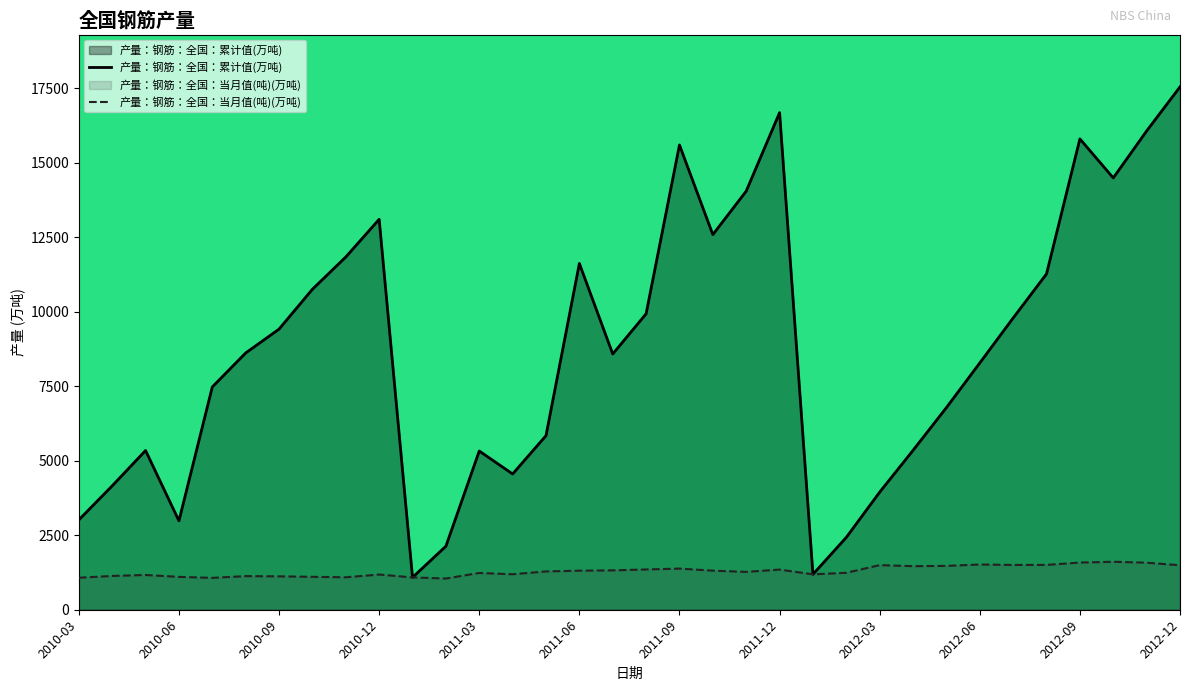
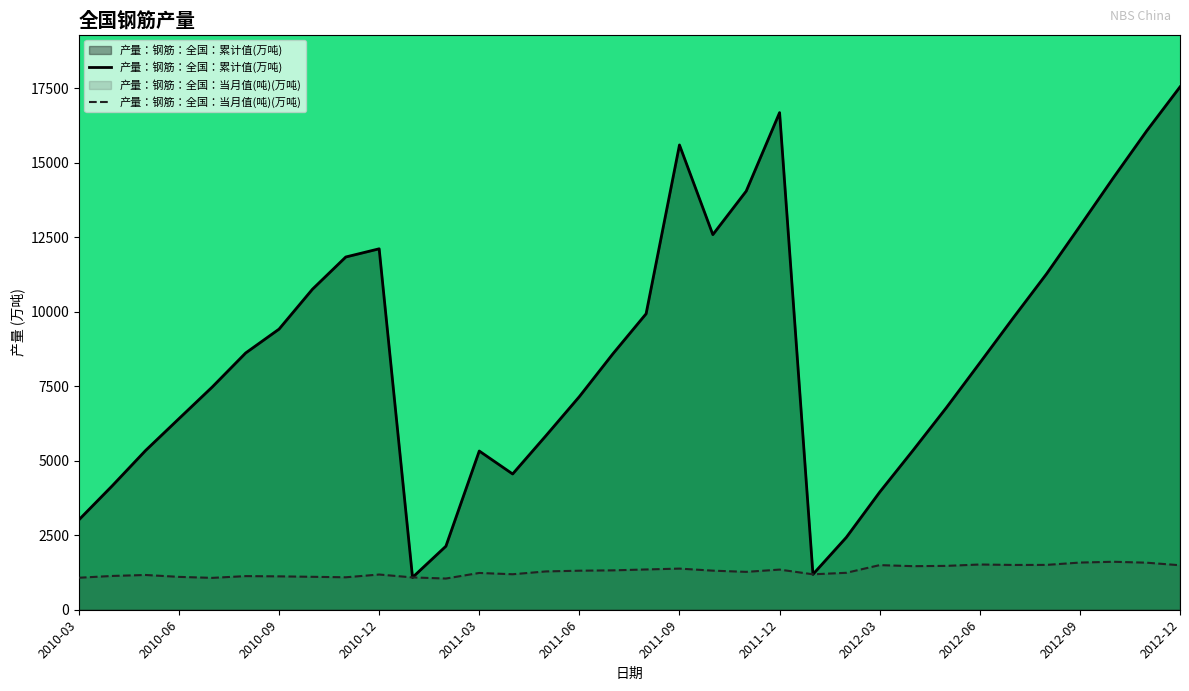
产量：钢筋：全国：累计值(万吨), 2010-06: 3000 -> 6400
产量：钢筋：全国：累计值(万吨), 2010-12: 13100 -> 12100
产量：钢筋：全国：累计值(万吨), 2011-06: 11600 -> 7100
产量：钢筋：全国：累计值(万吨), 2012-09: 15800 -> 12900
